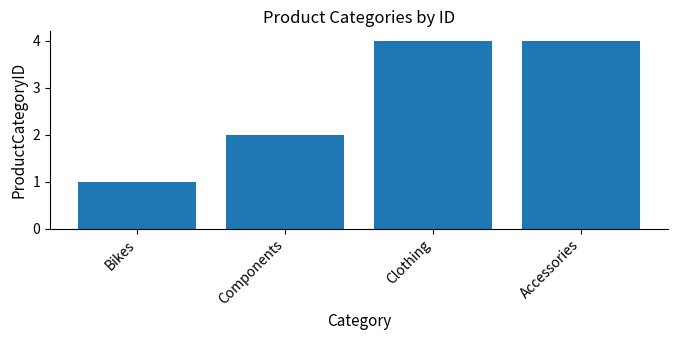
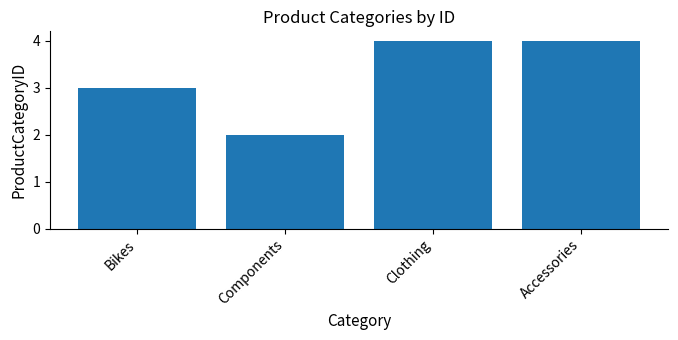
Bikes: 1 -> 3
